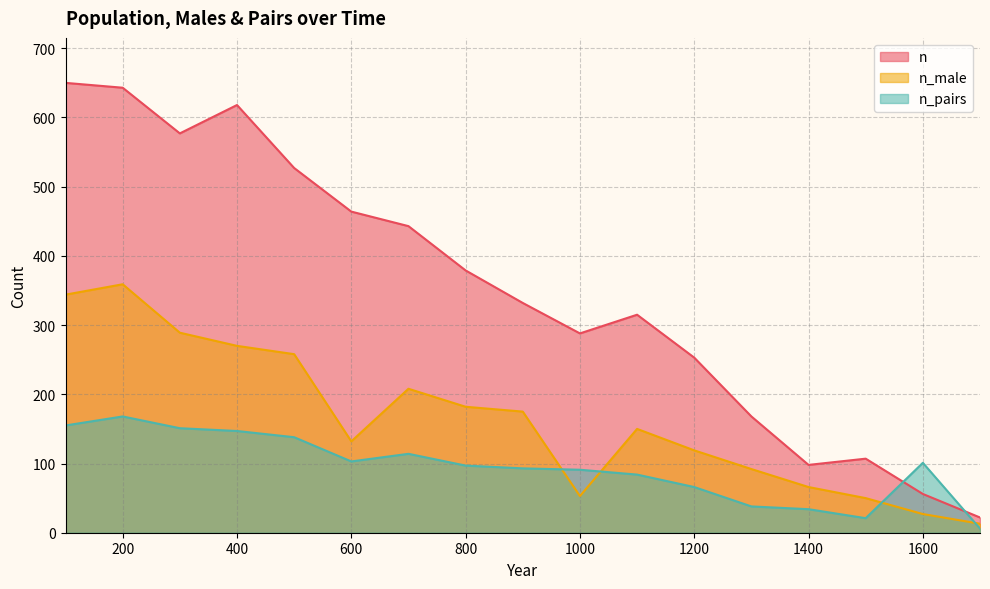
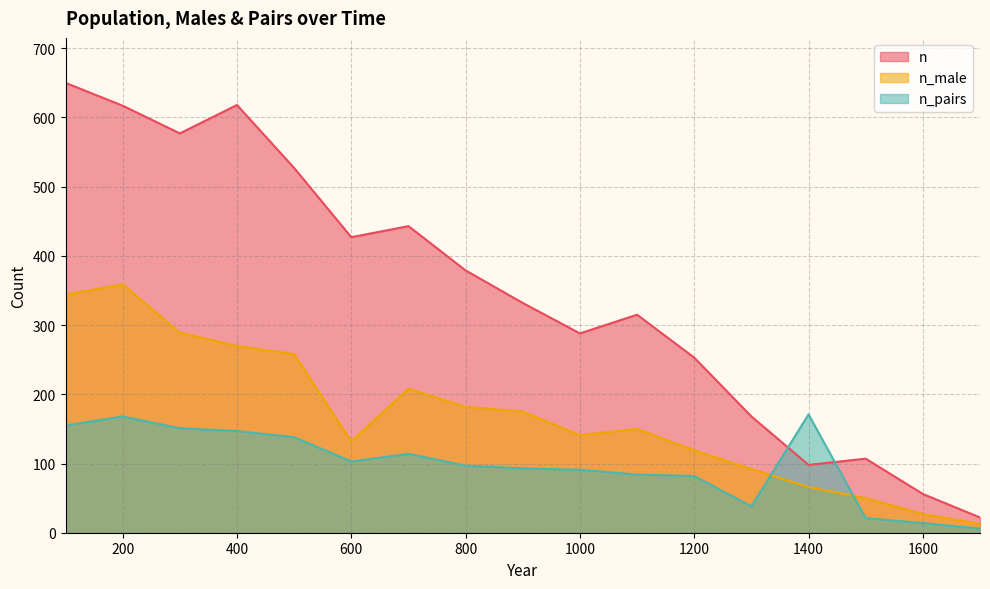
n, 200: 640 -> 620
n, 600: 460 -> 430
n_male, 1000: 50 -> 140
n_pairs, 1200: 70 -> 80
n_pairs, 1400: 30 -> 170
n_pairs, 1600: 100 -> 10
